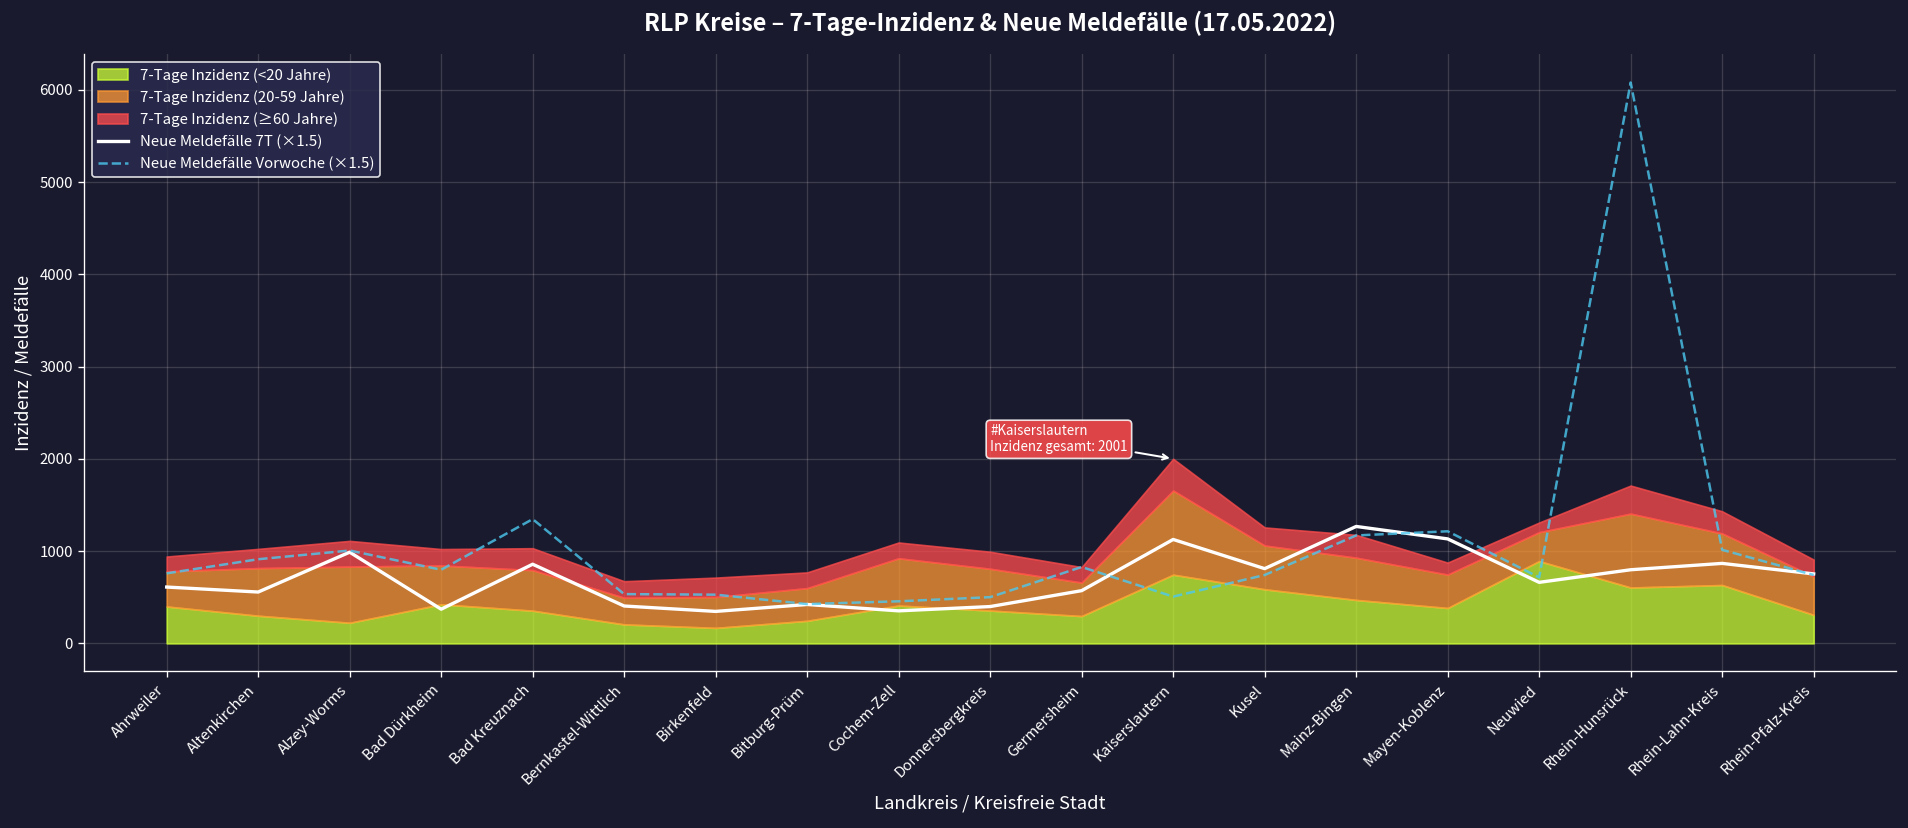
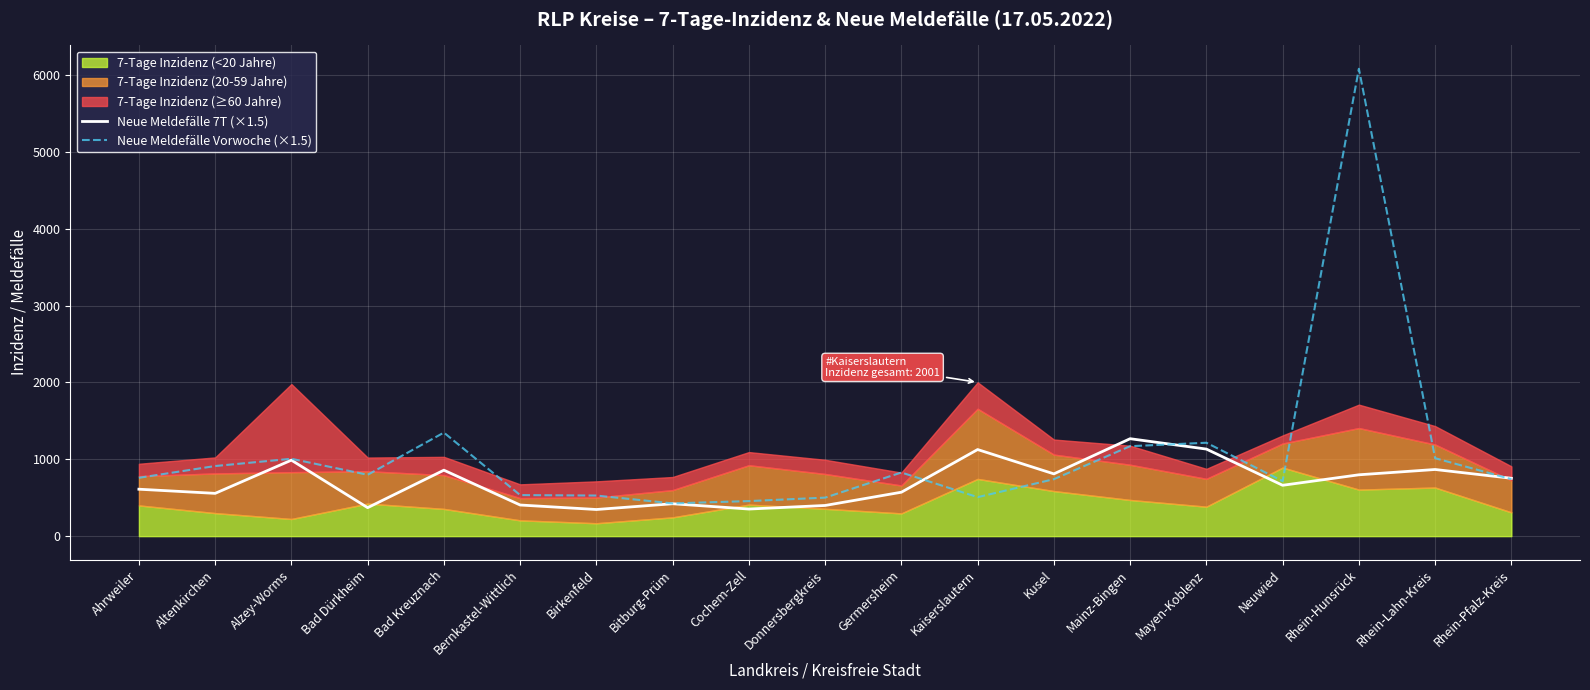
7-Tage Inzidenz (≥60 Jahre), Alzey-Worms: 300 -> 1100
